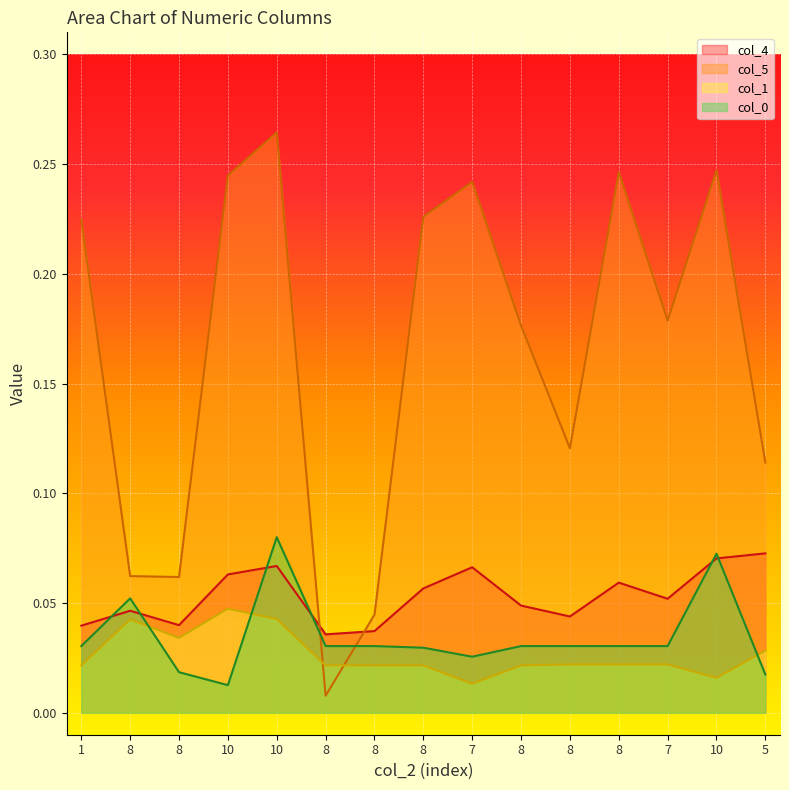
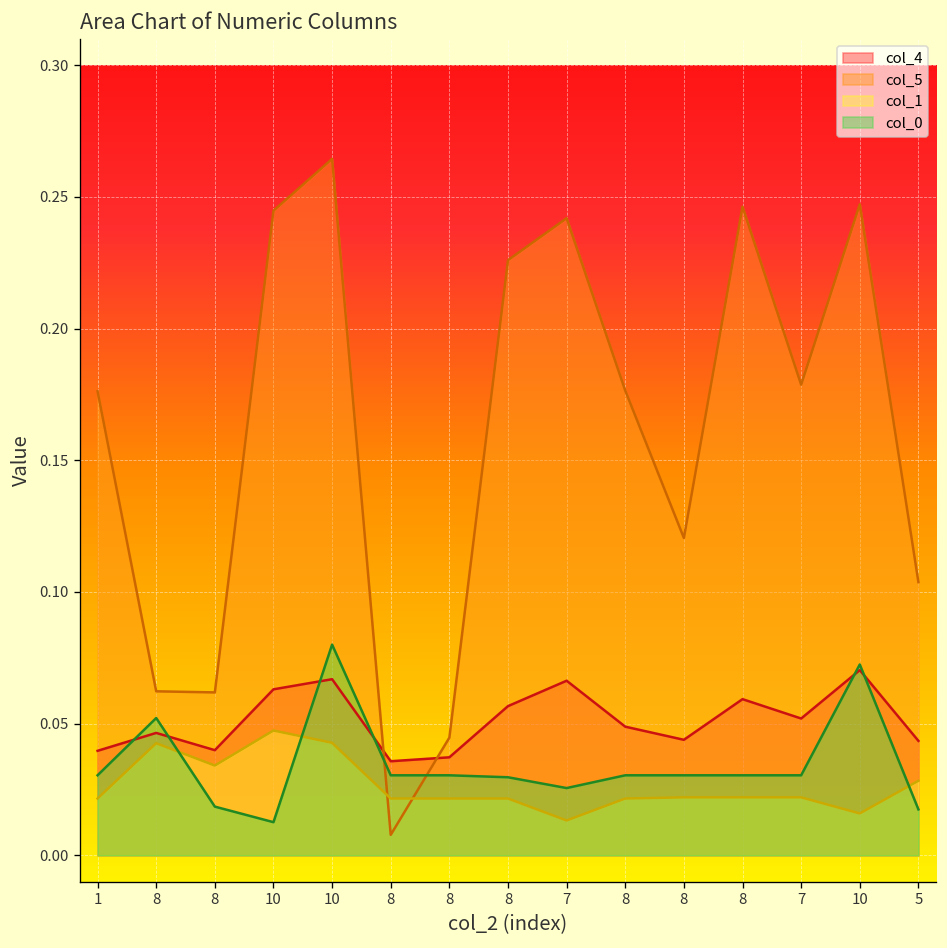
col_5, 1: 0.225 -> 0.176
col_4, 5: 0.073 -> 0.043
col_5, 5: 0.114 -> 0.104
